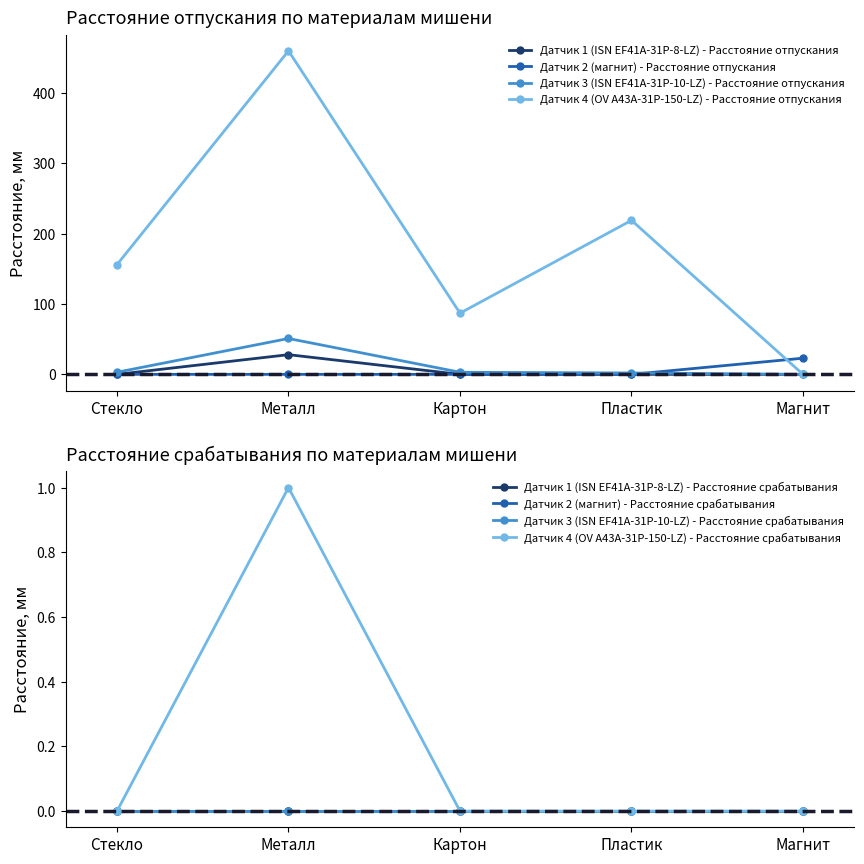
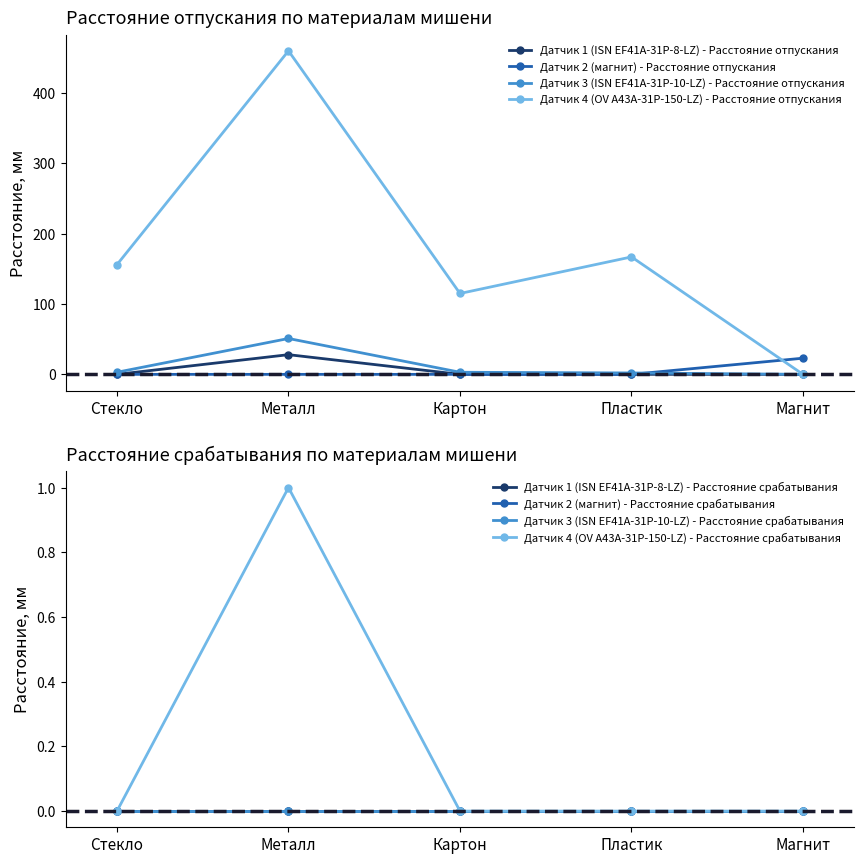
Расстояние отпускания по материалам мишени, Датчик 4 (OV A43A-31P-150-LZ) - Расстояние отпускания, Картон: 90 -> 120
Расстояние отпускания по материалам мишени, Датчик 4 (OV A43A-31P-150-LZ) - Расстояние отпускания, Пластик: 220 -> 170
